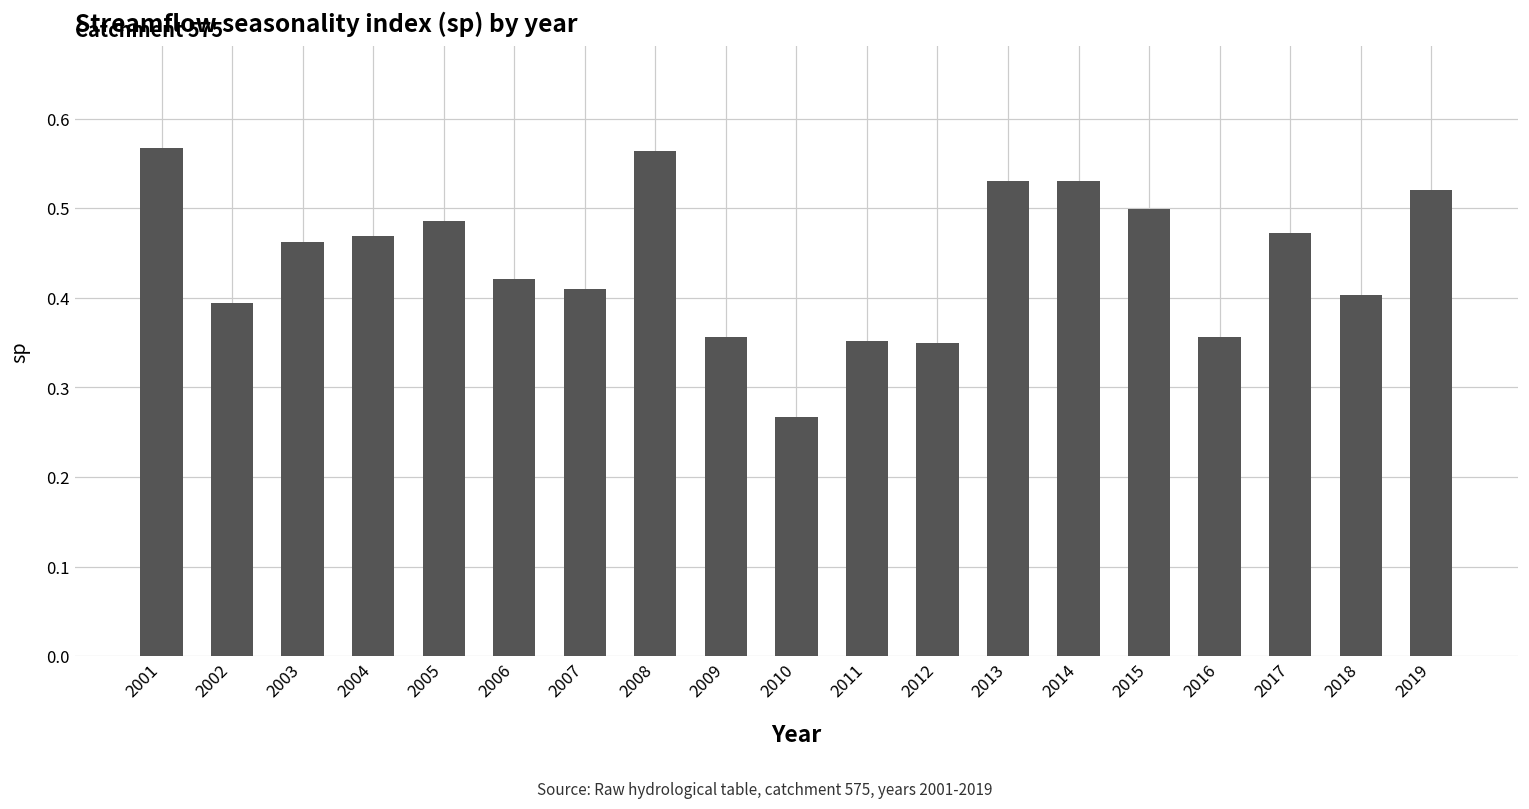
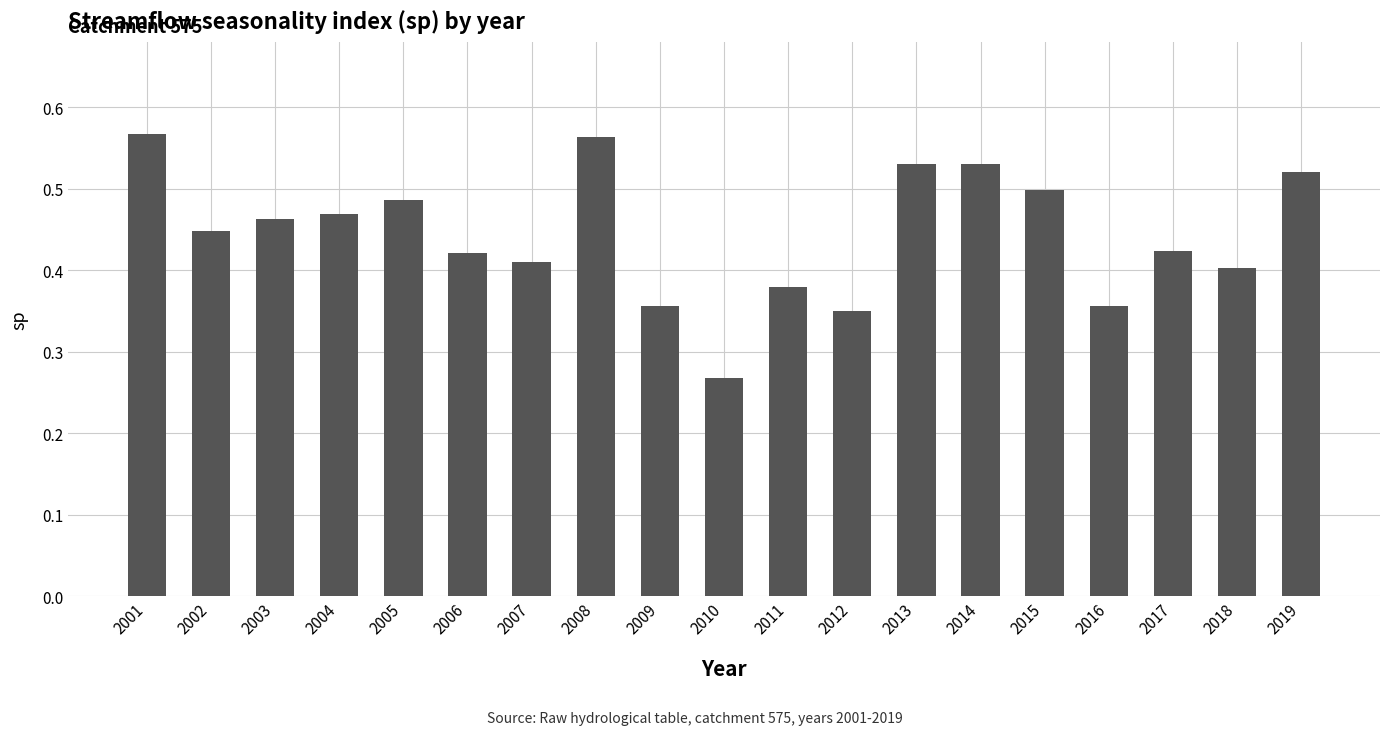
2002: 0.39 -> 0.45
2011: 0.35 -> 0.38
2017: 0.47 -> 0.42
